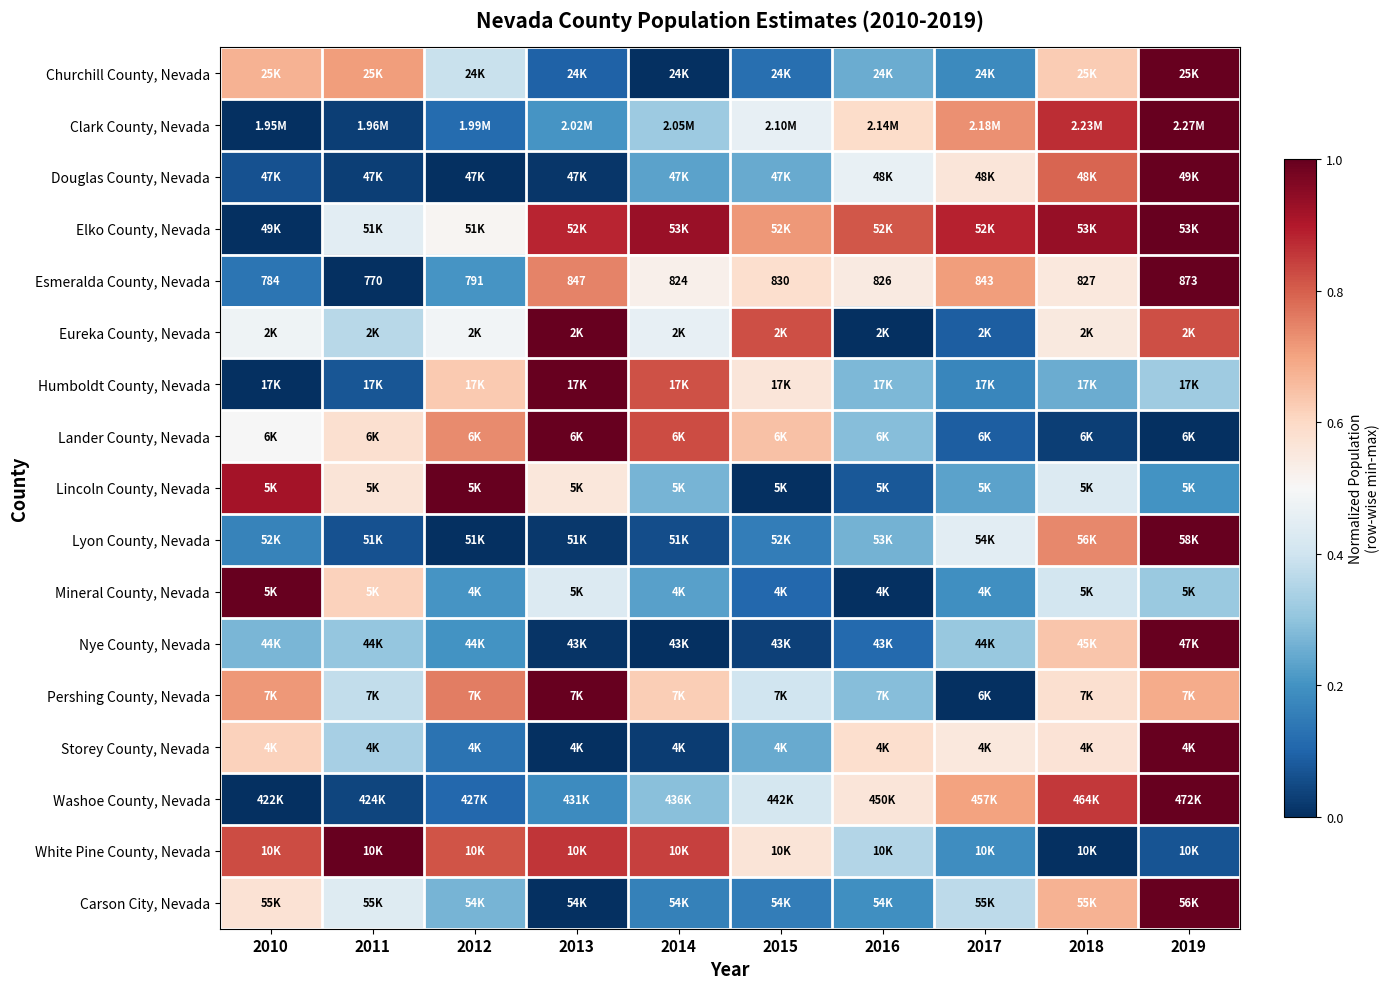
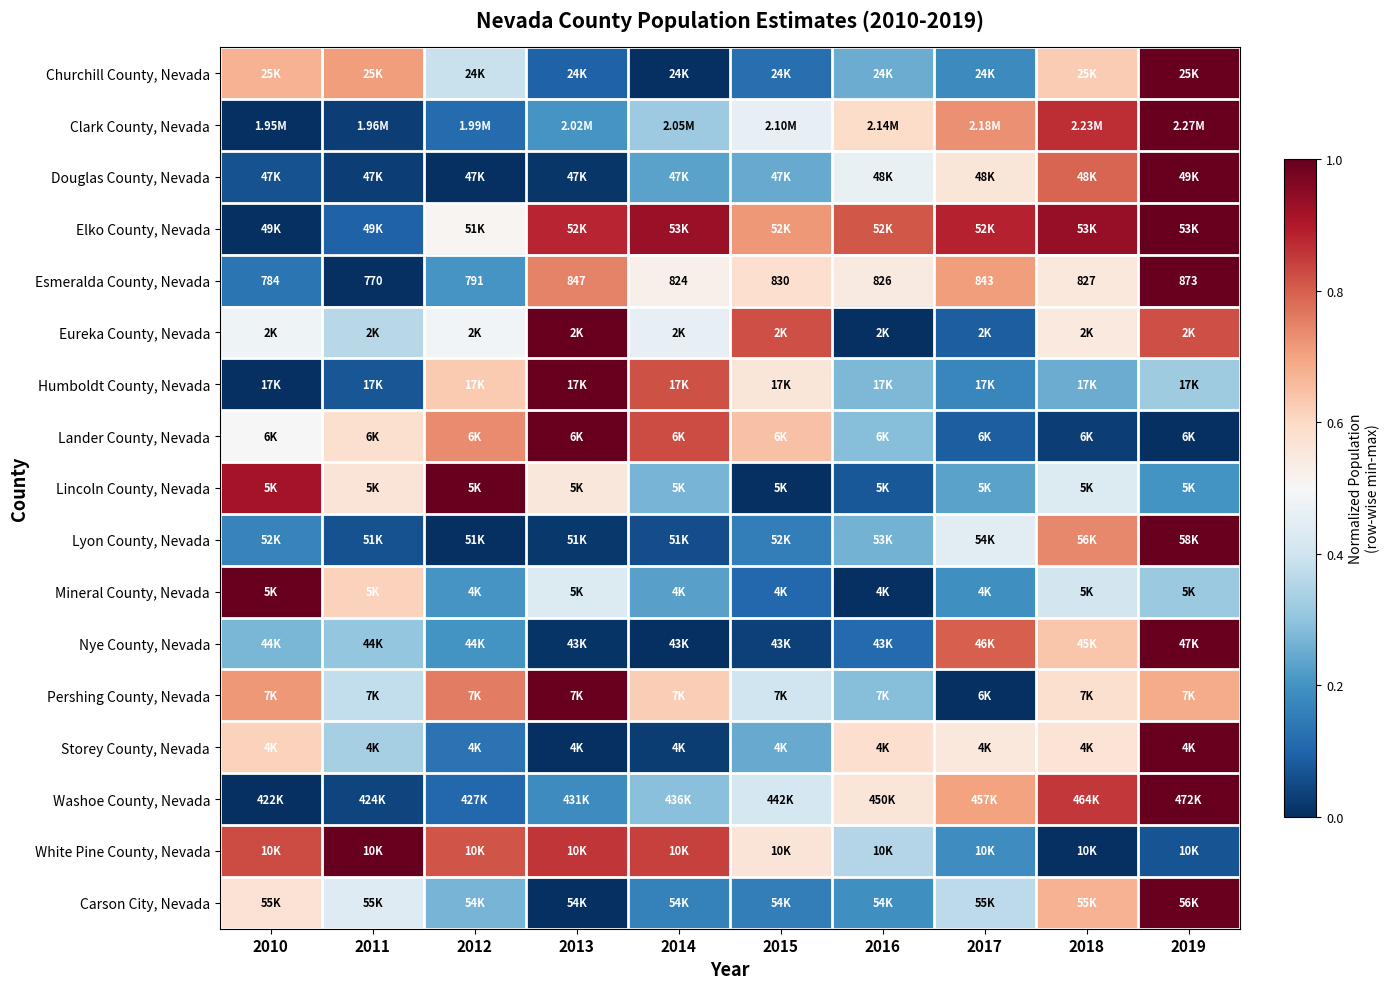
Elko County, Nevada, 2011: 51K -> 49K
Nye County, Nevada, 2017: 44K -> 46K
